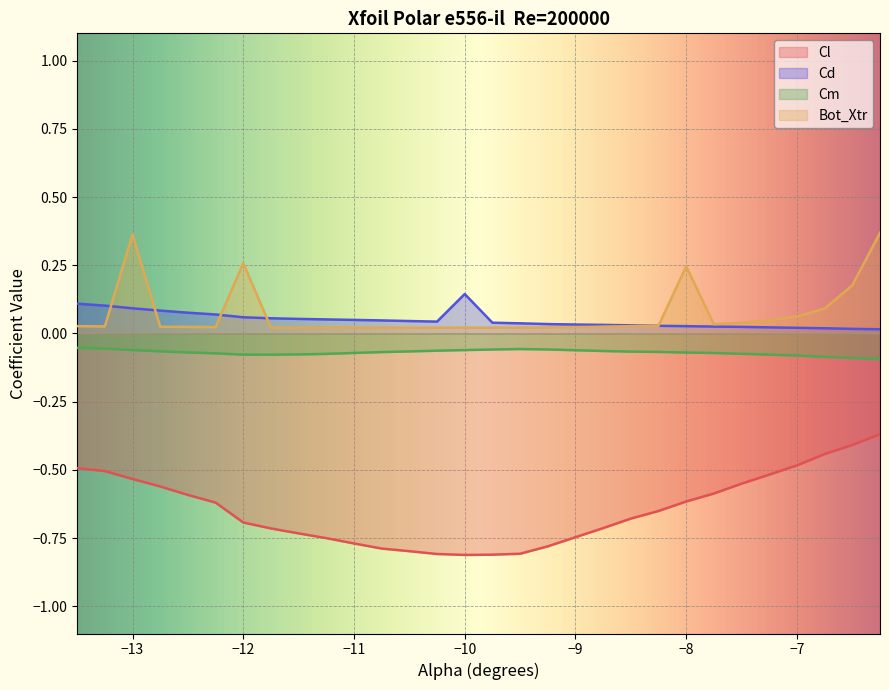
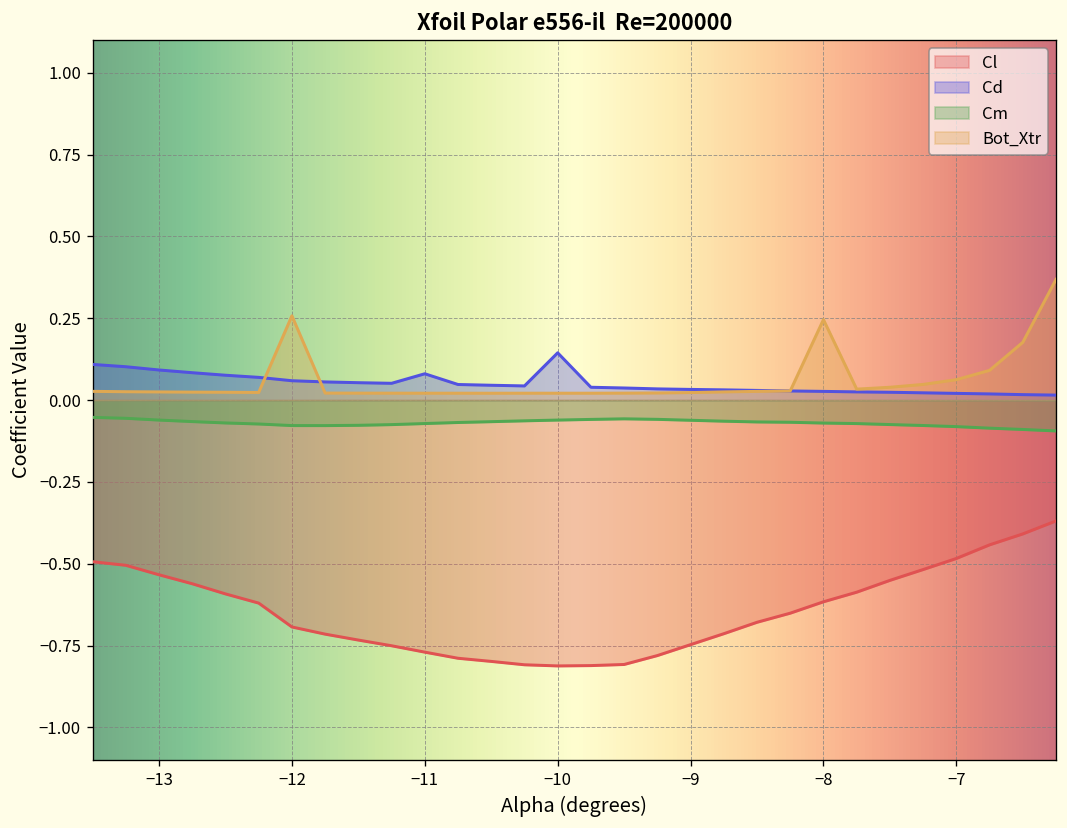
Bot_Xtr, −13: 0.36 -> 0.03
Cd, −11: 0.05 -> 0.08
